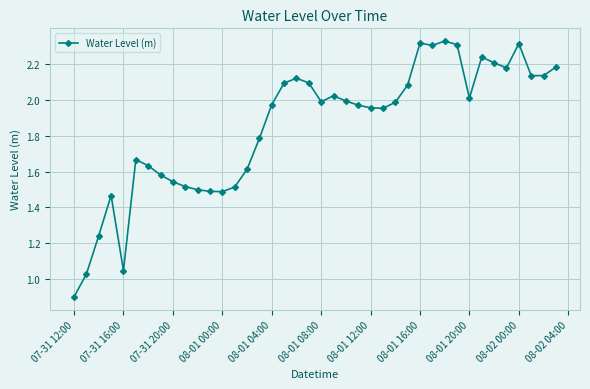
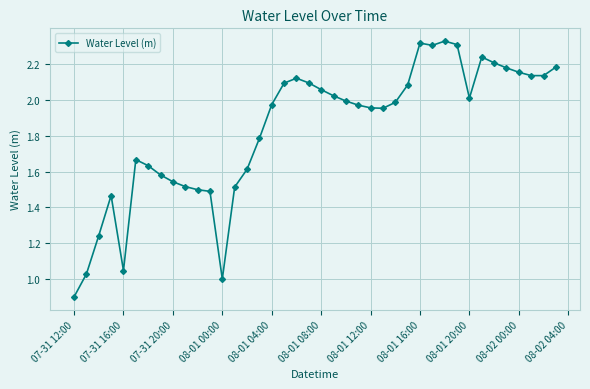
08-01 00:00: 1.49 -> 1.00
08-01 08:00: 1.99 -> 2.06
08-02 00:00: 2.31 -> 2.15
